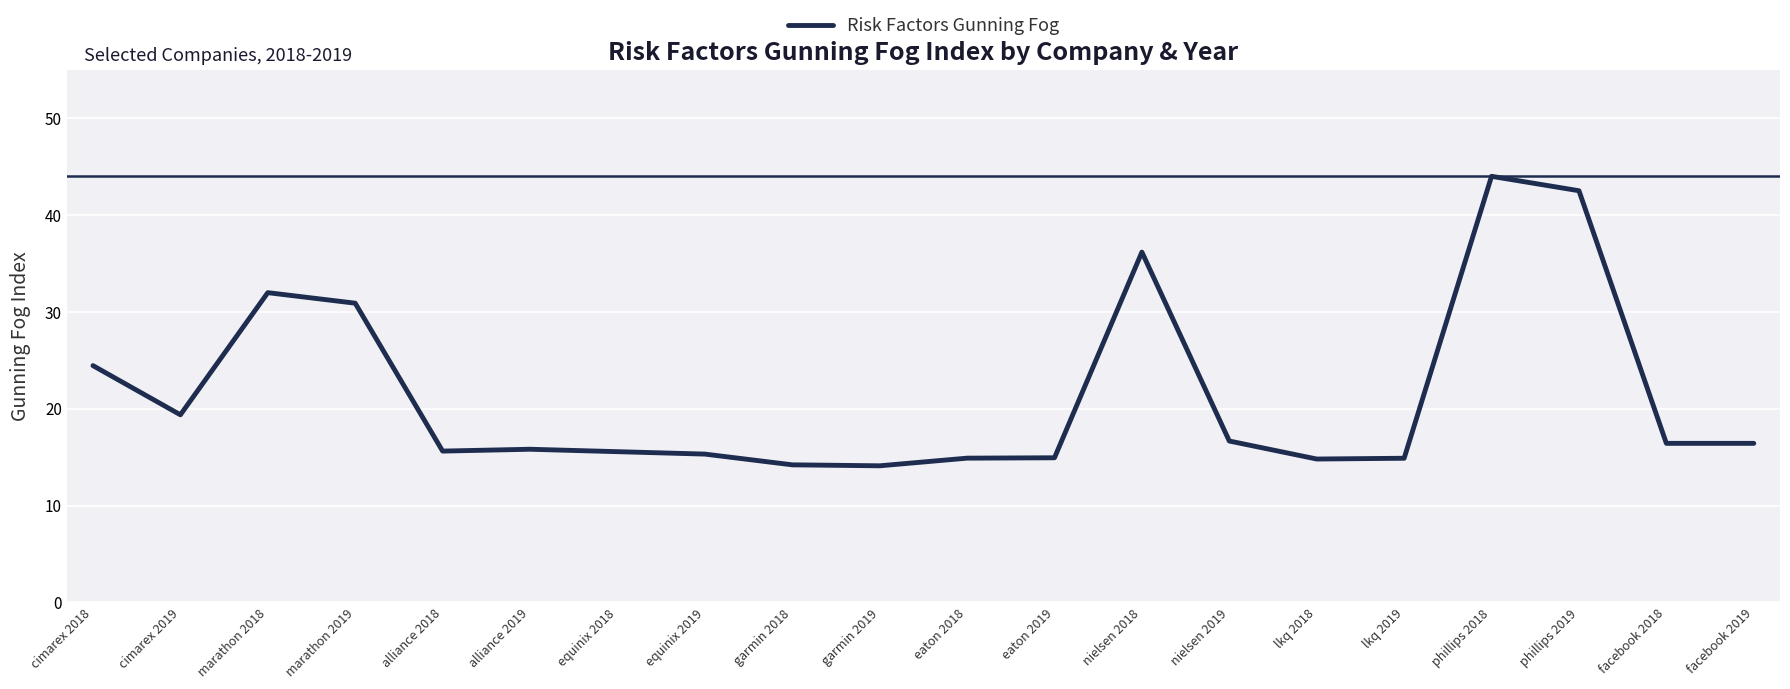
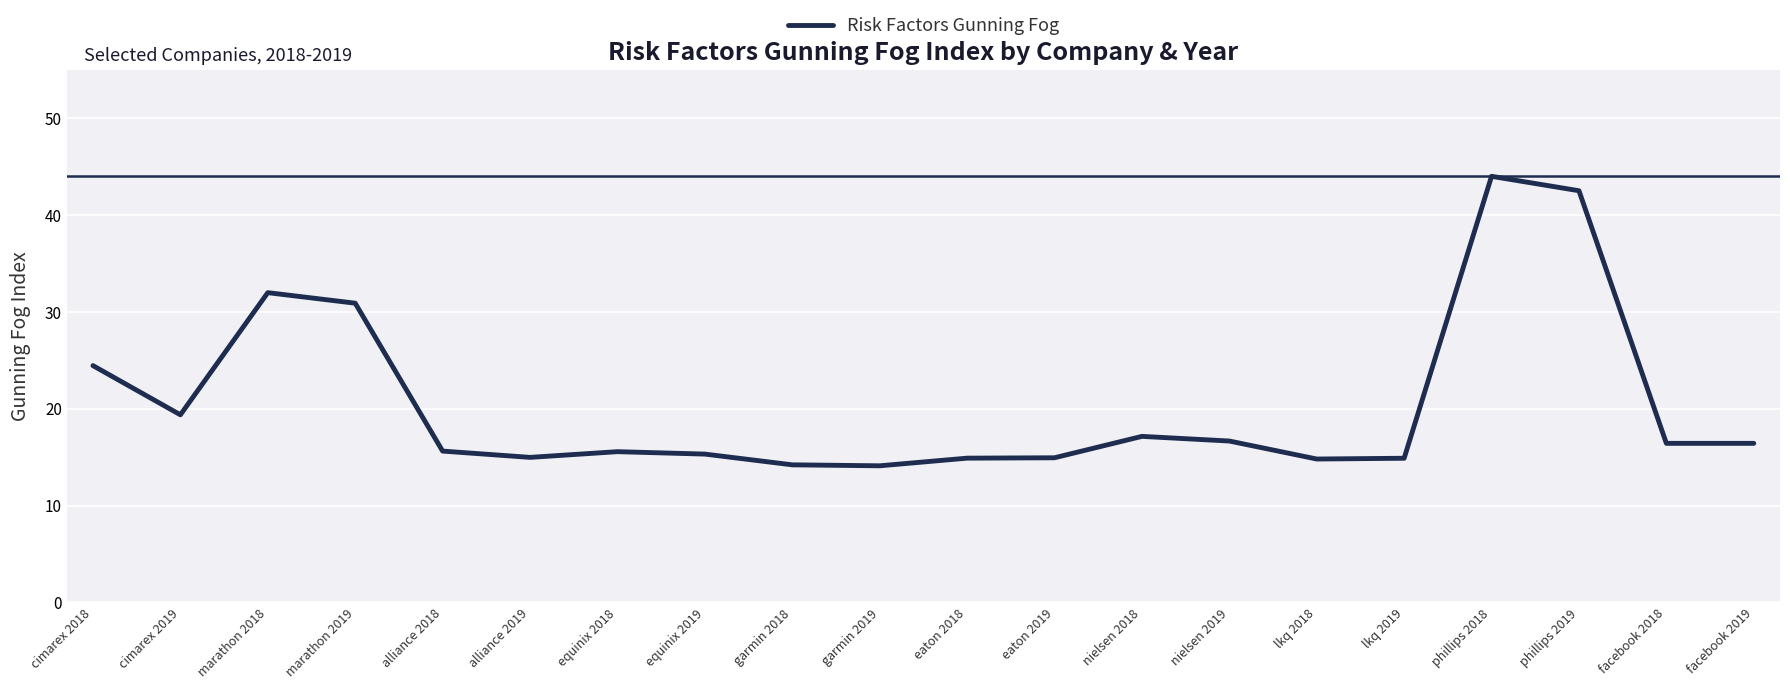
alliance 2019: 16 -> 15
nielsen 2018: 36 -> 17
